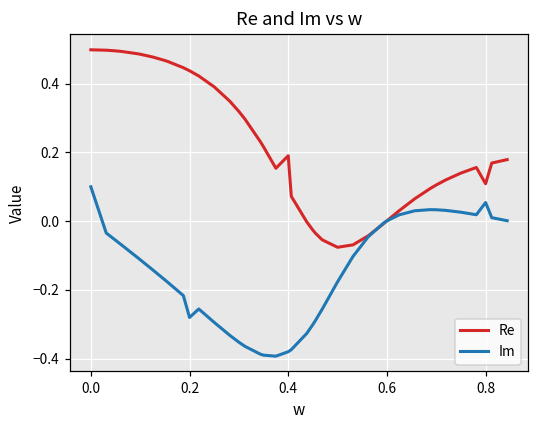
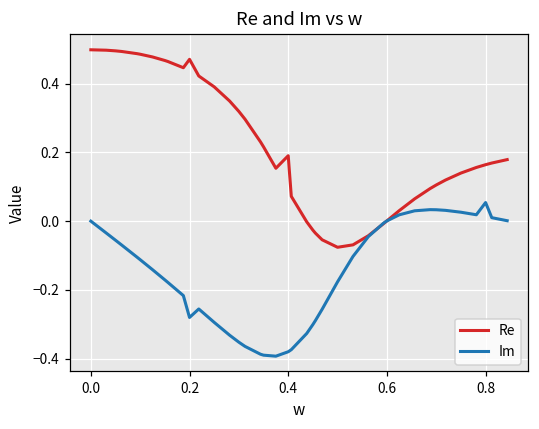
Im, 0.0: 0.1 -> 0.0
Re, 0.2: 0.44 -> 0.47
Re, 0.8: 0.11 -> 0.16
